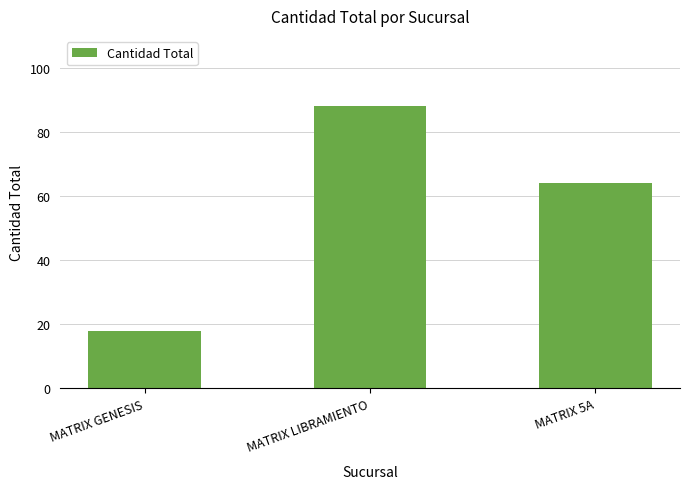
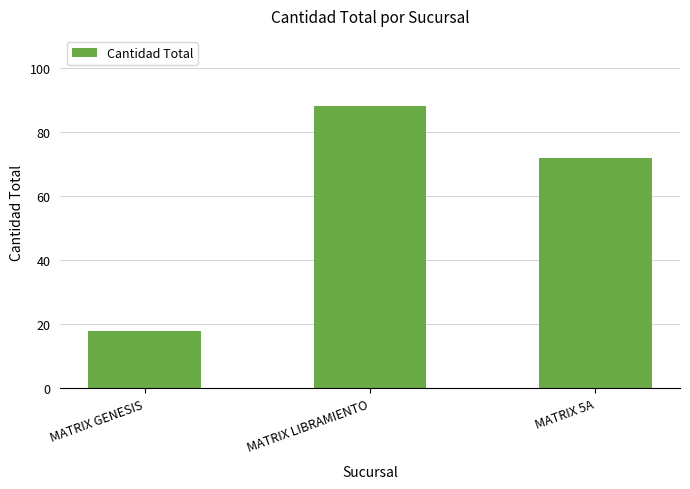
MATRIX 5A: 64 -> 72
